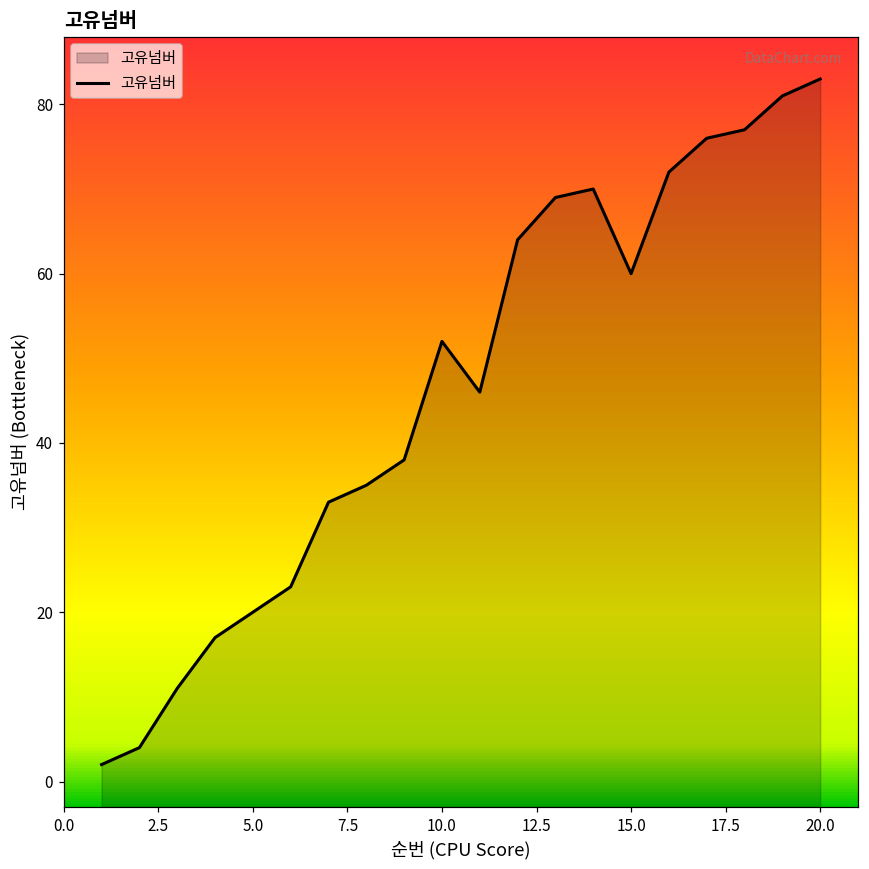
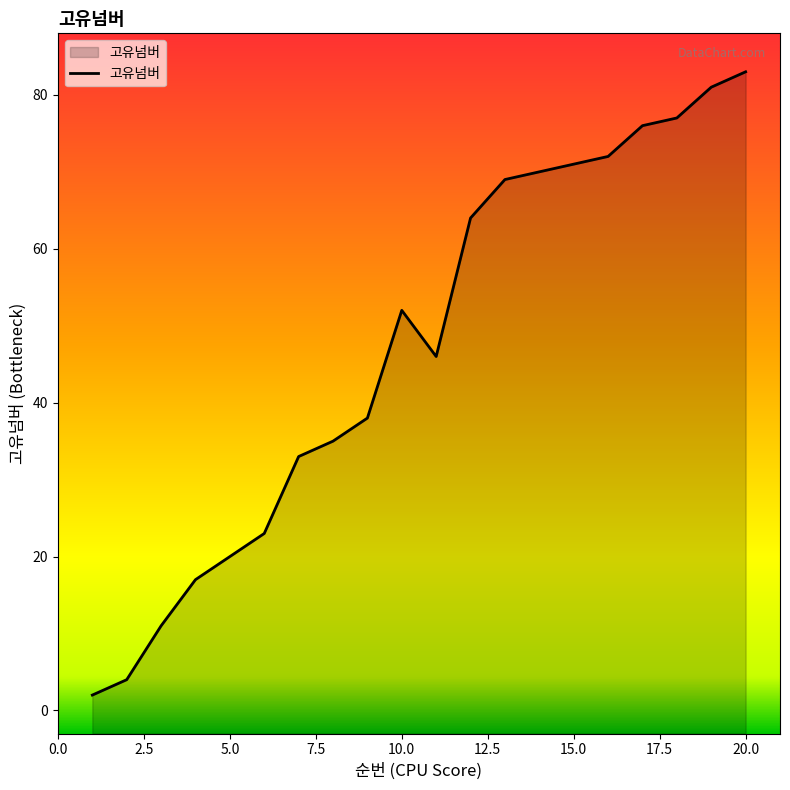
15.0: 60 -> 71
